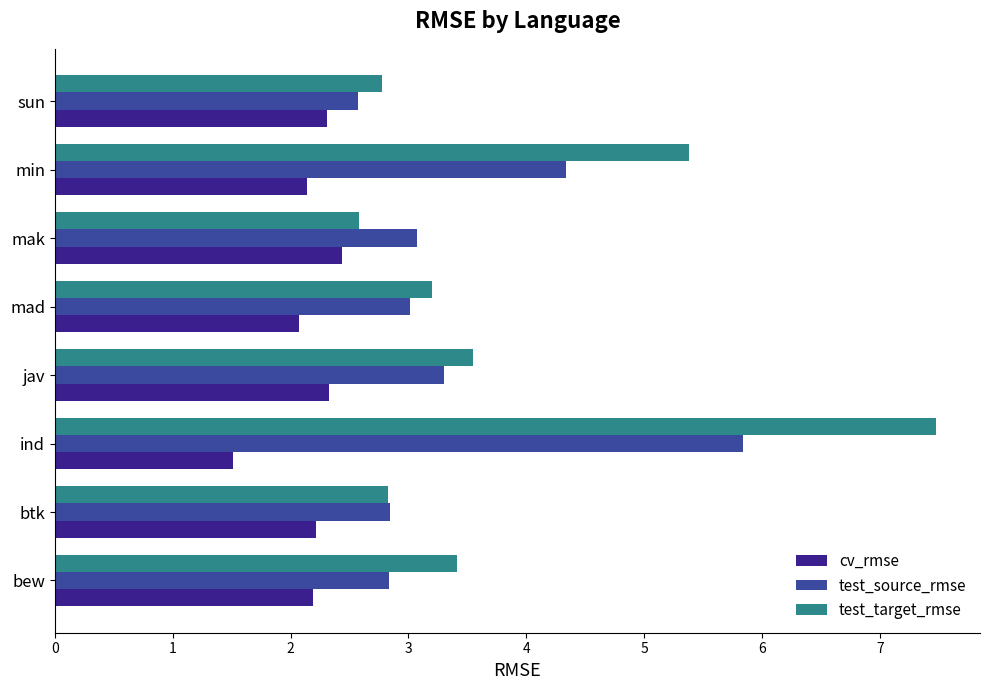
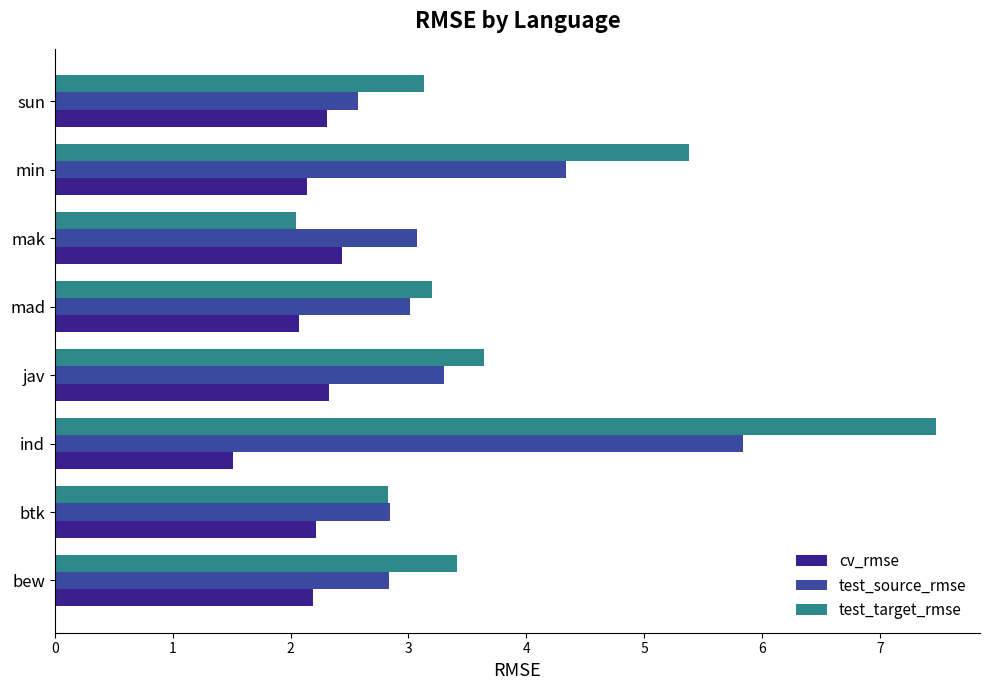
test_target_rmse, sun: 2.77 -> 3.13
test_target_rmse, mak: 2.58 -> 2.05
test_target_rmse, jav: 3.54 -> 3.64
